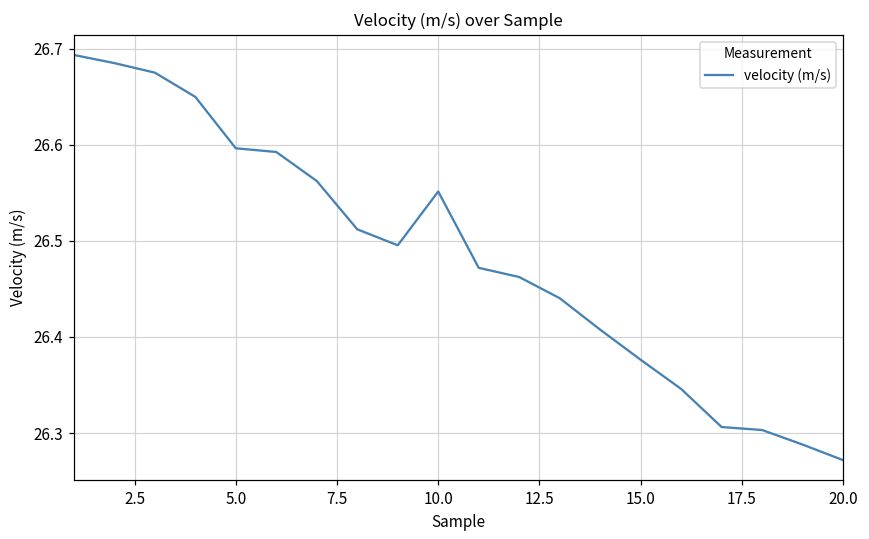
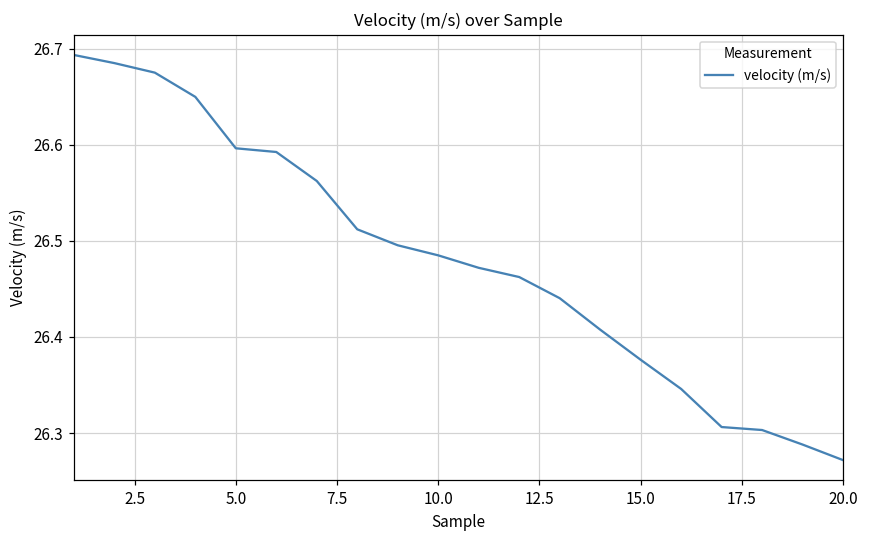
10.0: 26.55 -> 26.49
